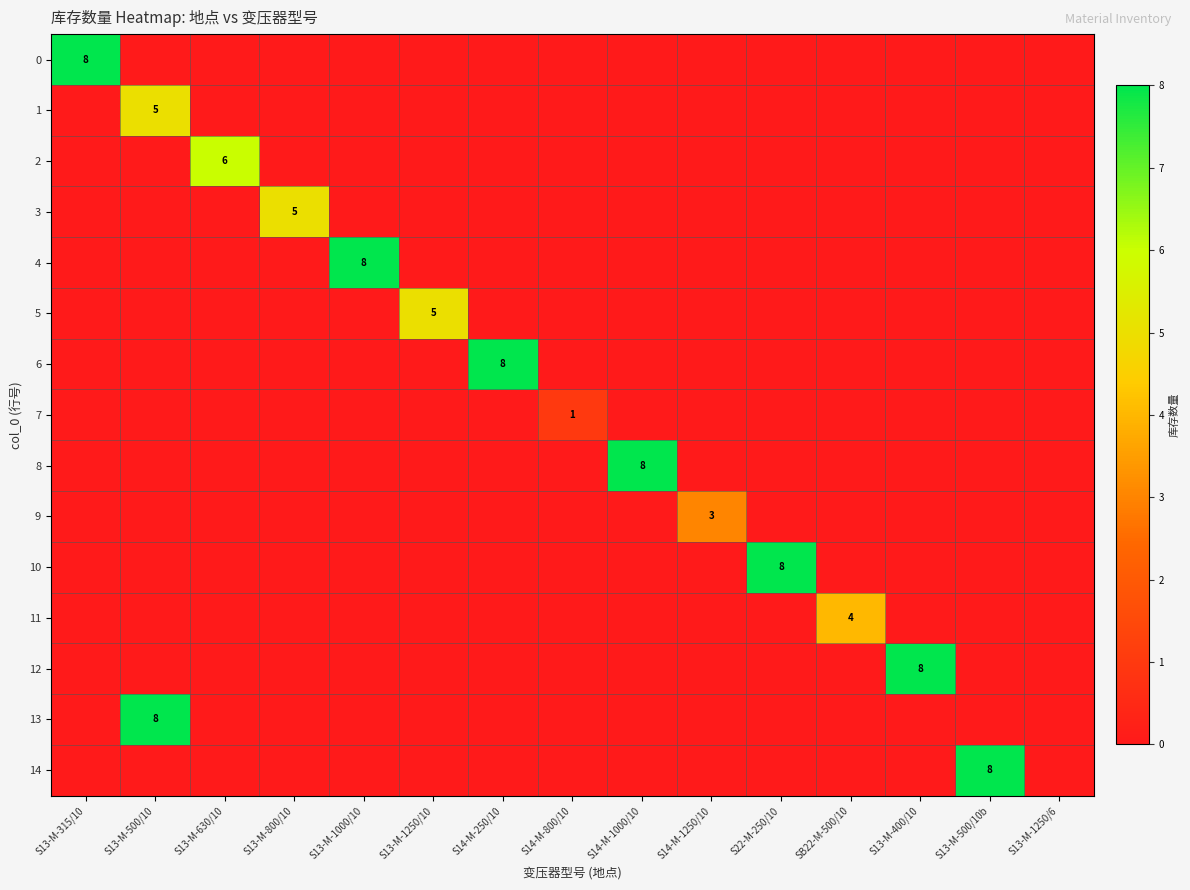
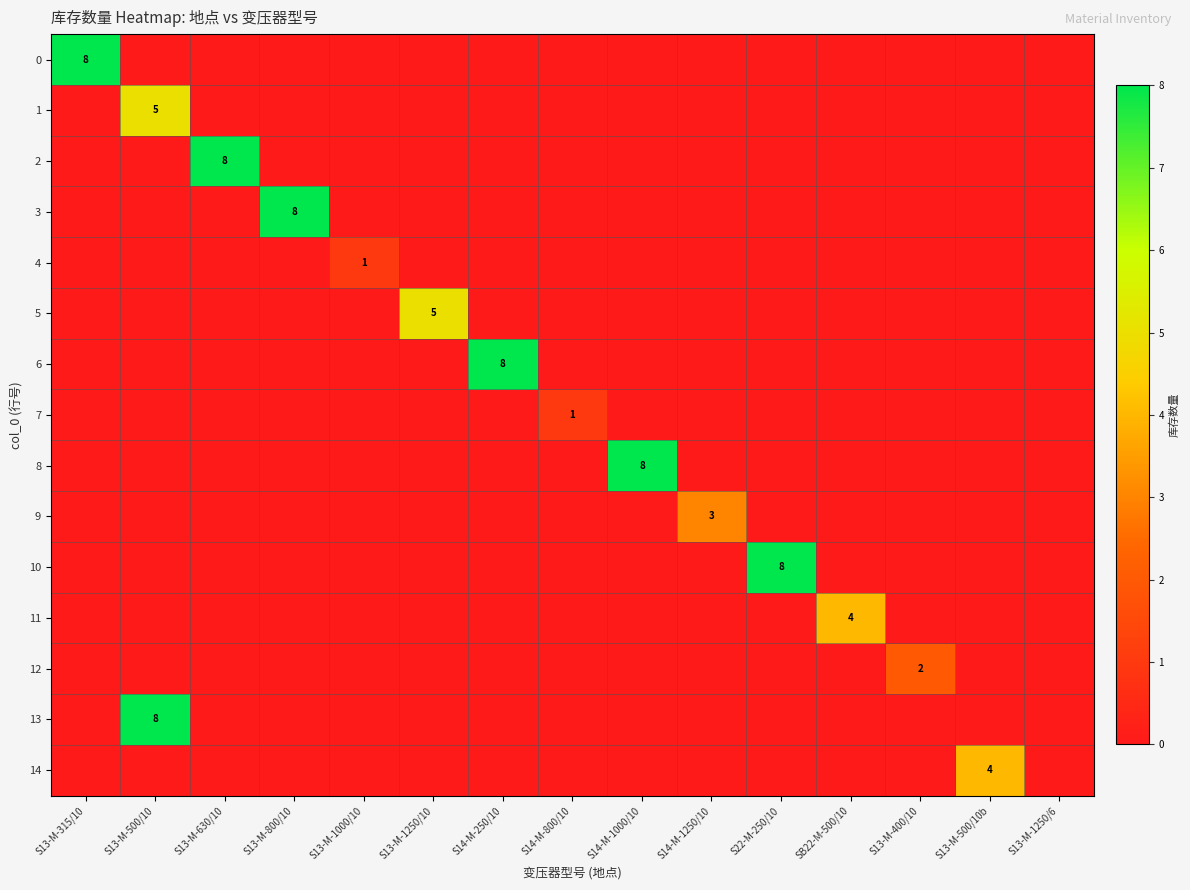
2, S13-M-630/10: 6 -> 8
3, S13-M-800/10: 5 -> 8
4, S13-M-1000/10: 8 -> 1
12, S13-M-400/10: 8 -> 2
14, S13-M-500/10b: 8 -> 4
